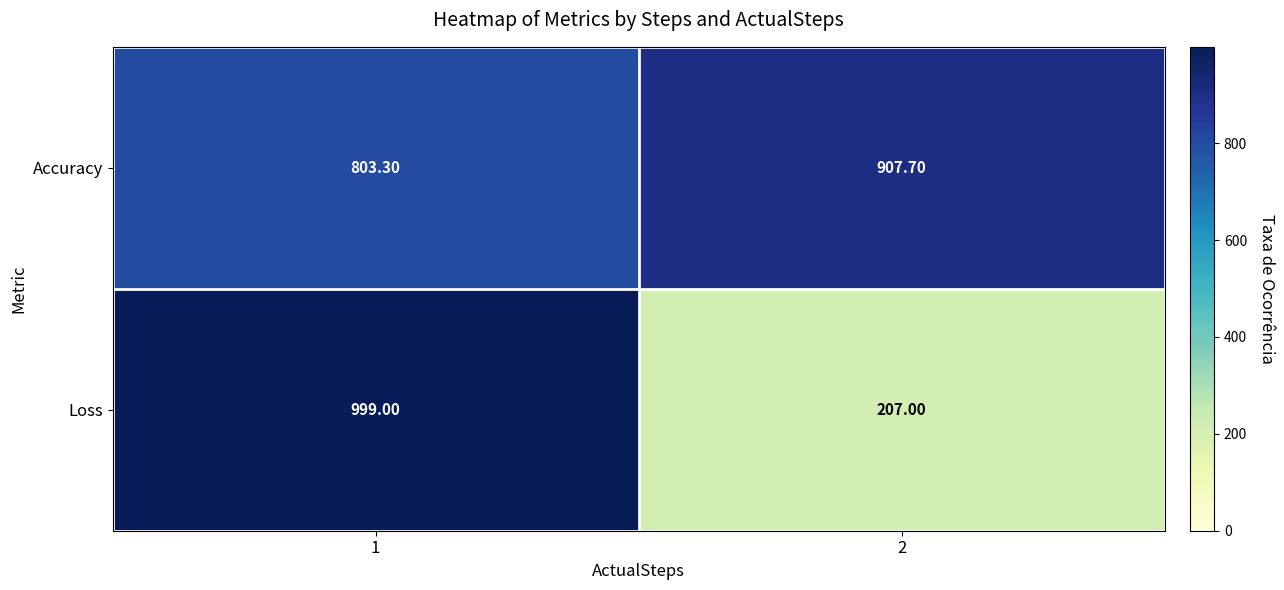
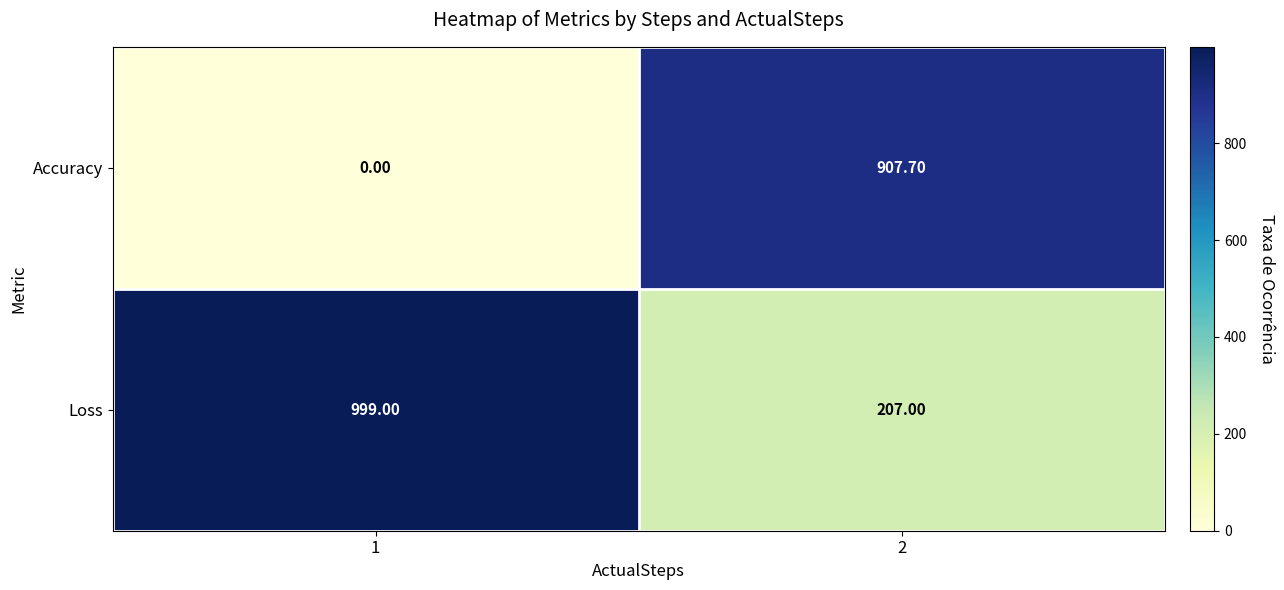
Accuracy, 1: 803.30 -> 0.00
